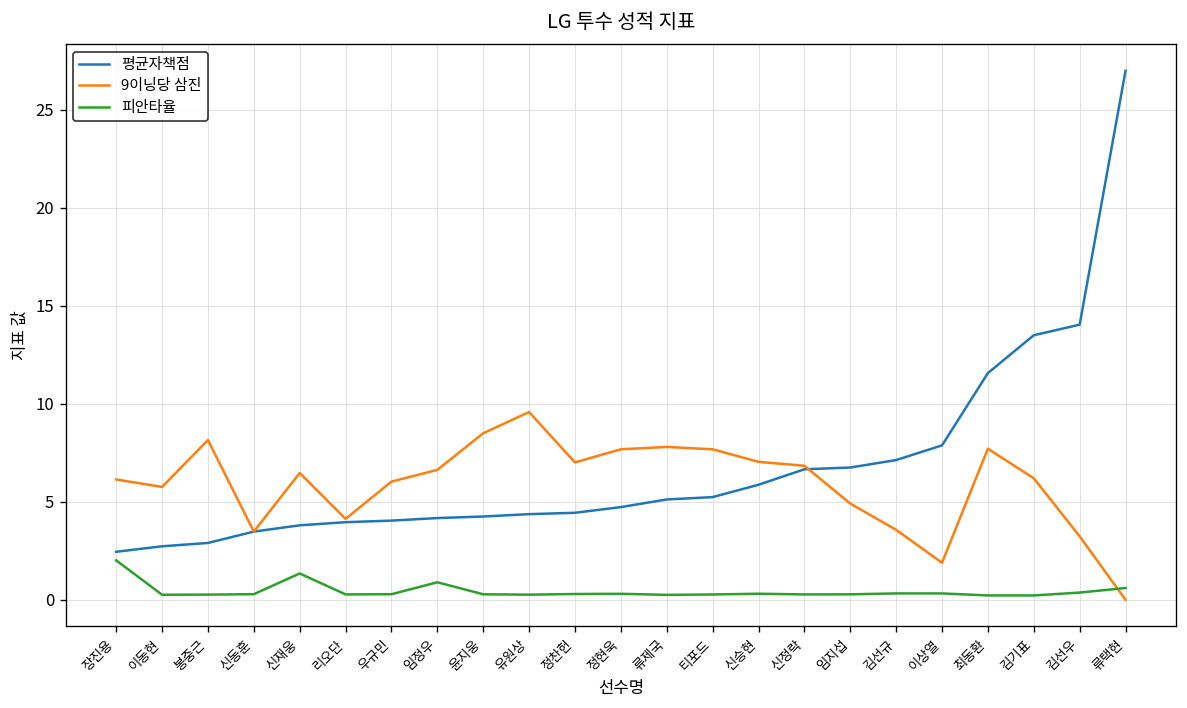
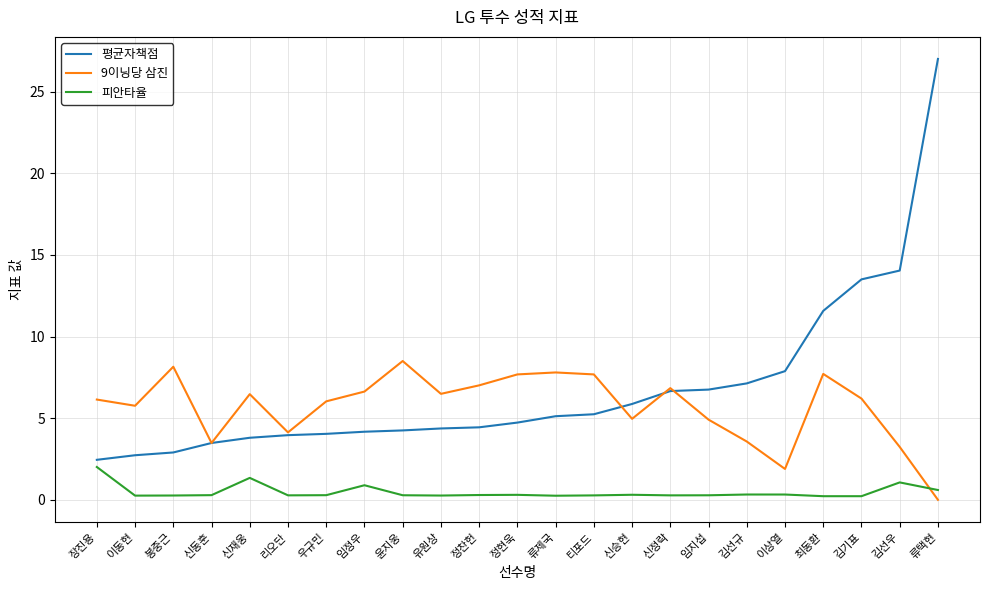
9이닝당 삼진, 유원상: 9.6 -> 6.5
9이닝당 삼진, 신승현: 7.0 -> 5.0
피안타율, 김선우: 0.4 -> 1.1
